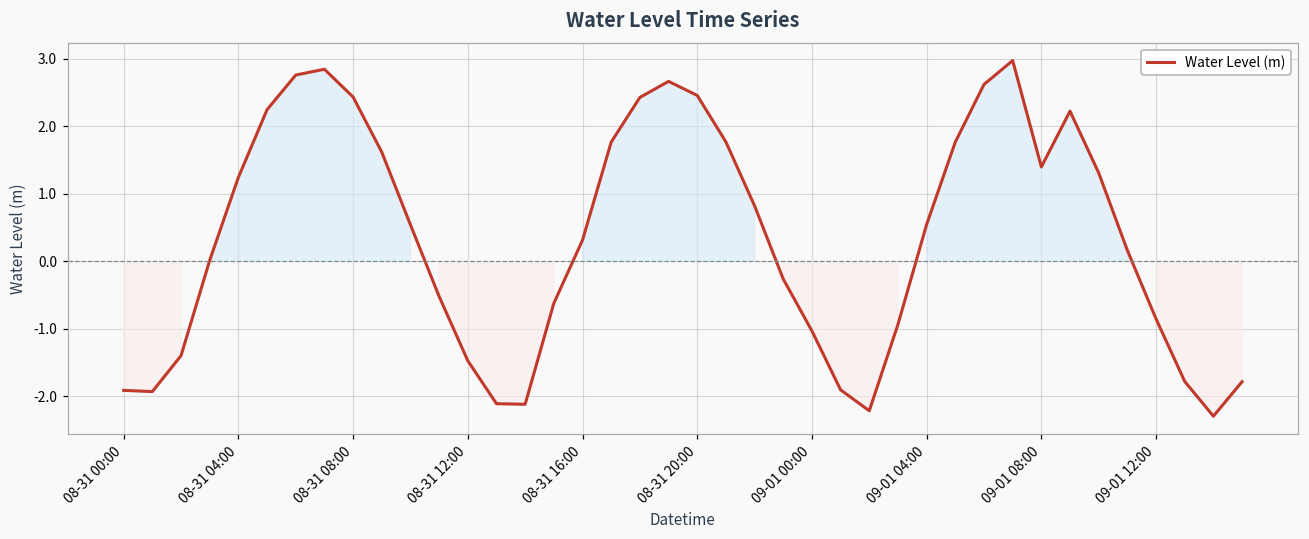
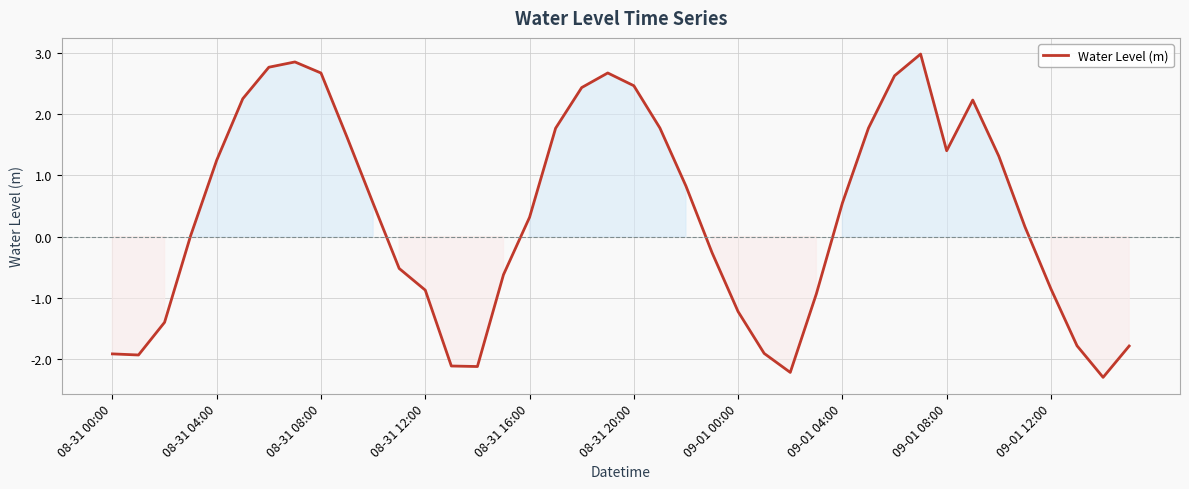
08-31 08:00: 2.4 -> 2.7
08-31 12:00: -1.5 -> -0.9
09-01 00:00: -1.0 -> -1.2
